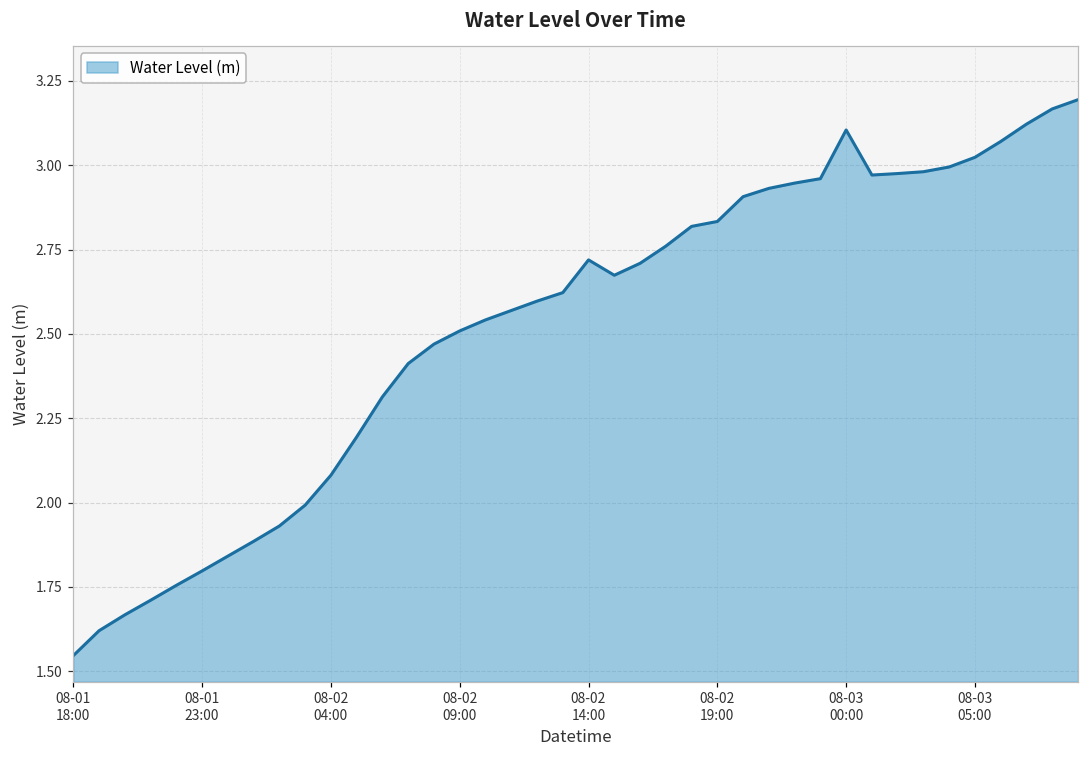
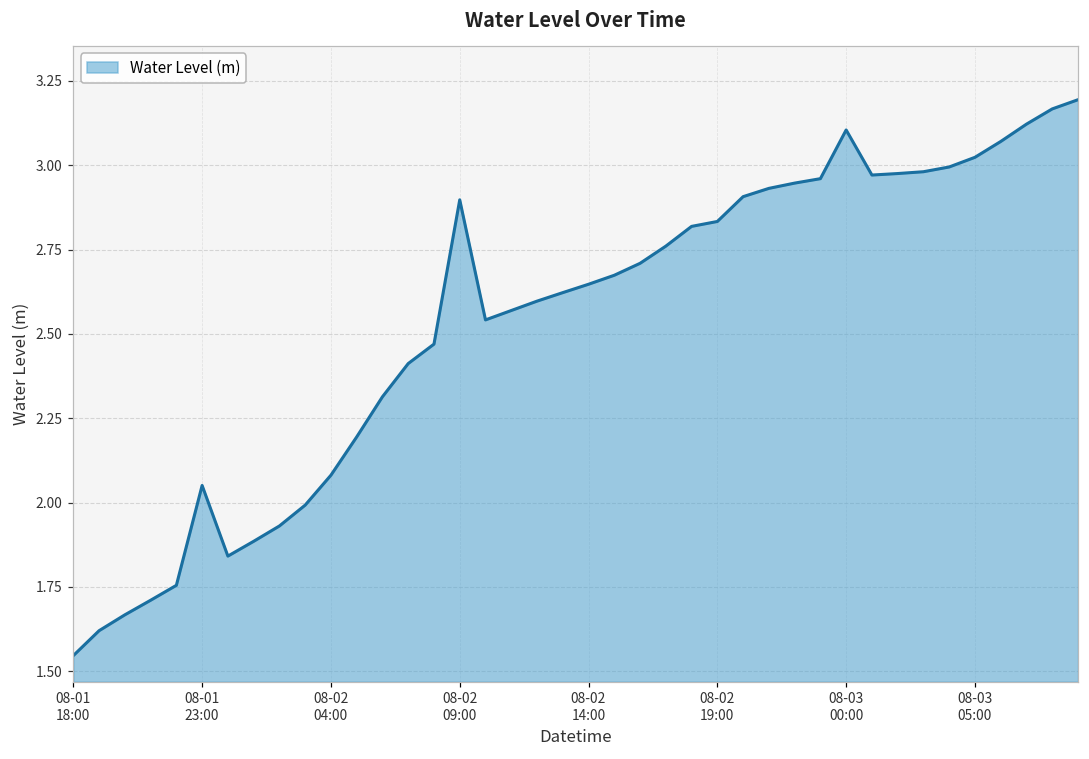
08-01 23:00: 1.80 -> 2.05
08-02 09:00: 2.51 -> 2.90
08-02 14:00: 2.72 -> 2.65
